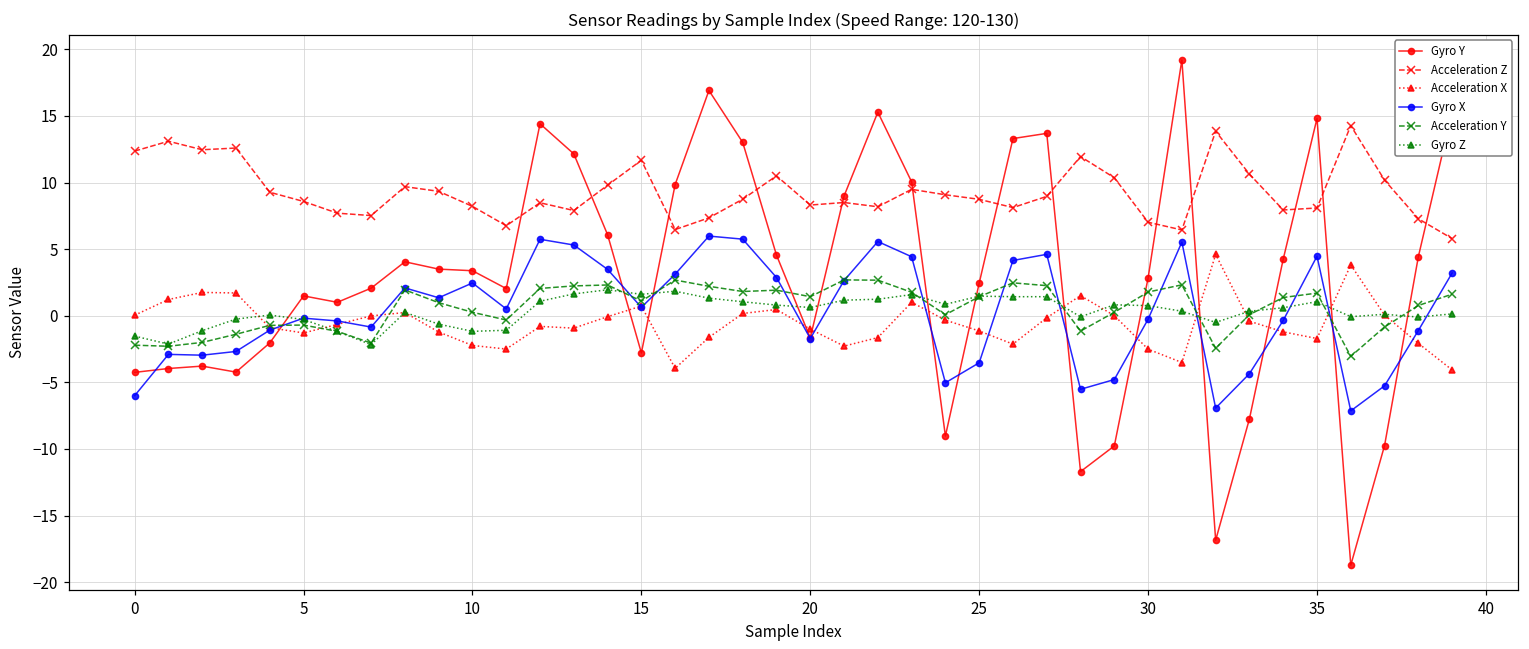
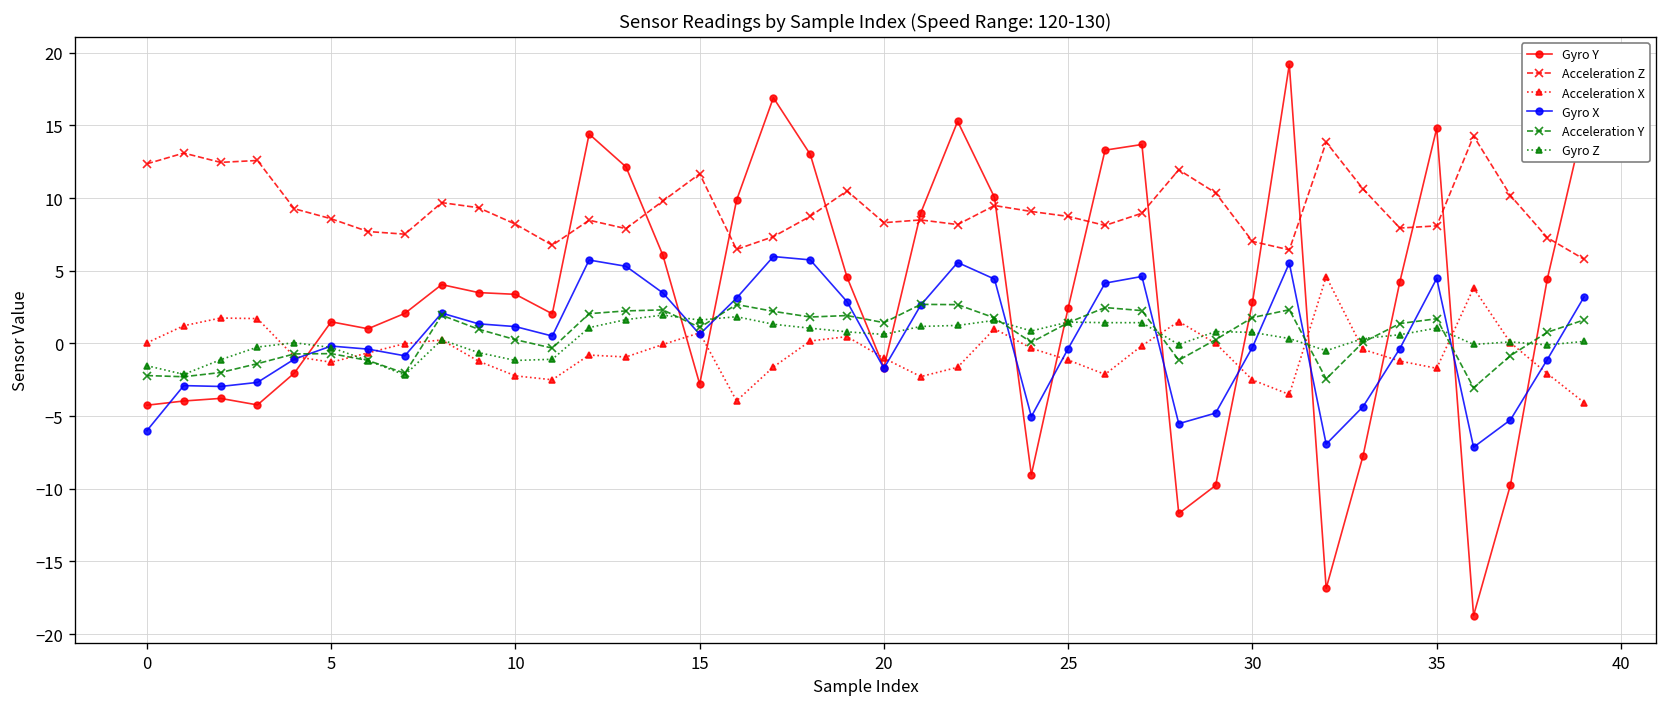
Gyro X, 10: 2.5 -> 1.2
Gyro X, 25: -3.5 -> -0.4
